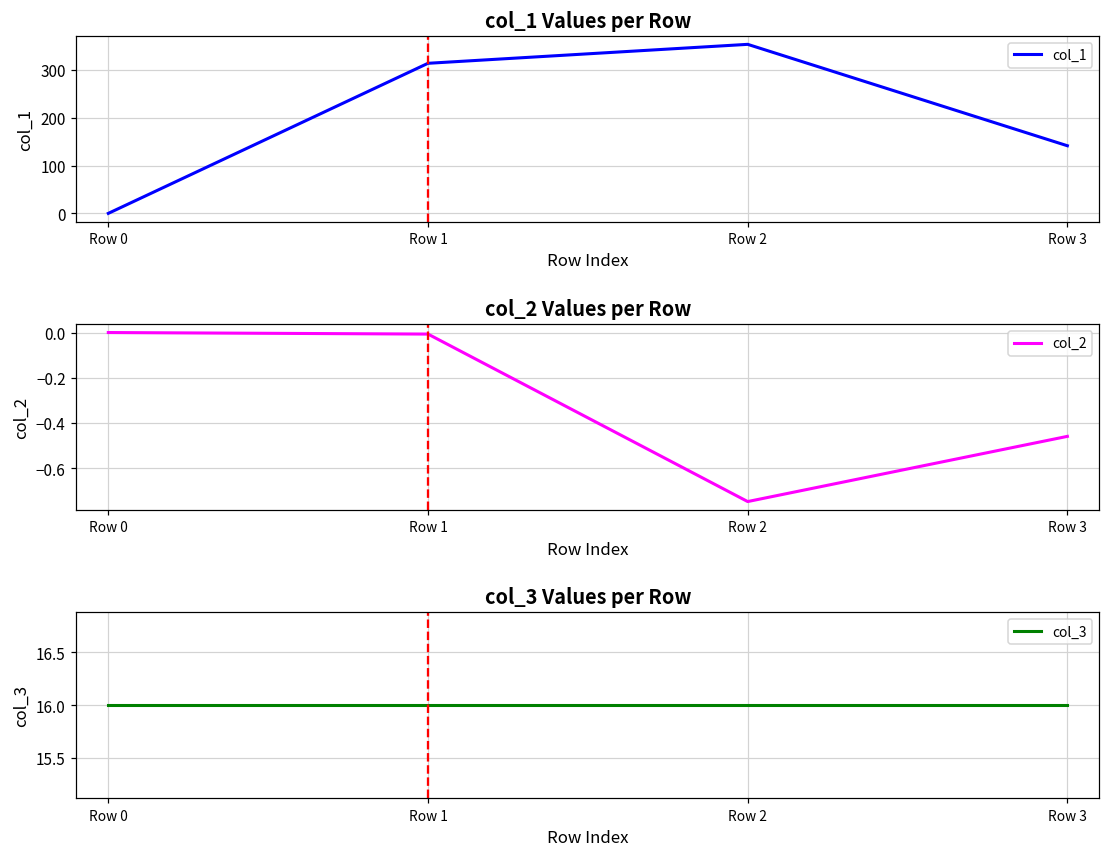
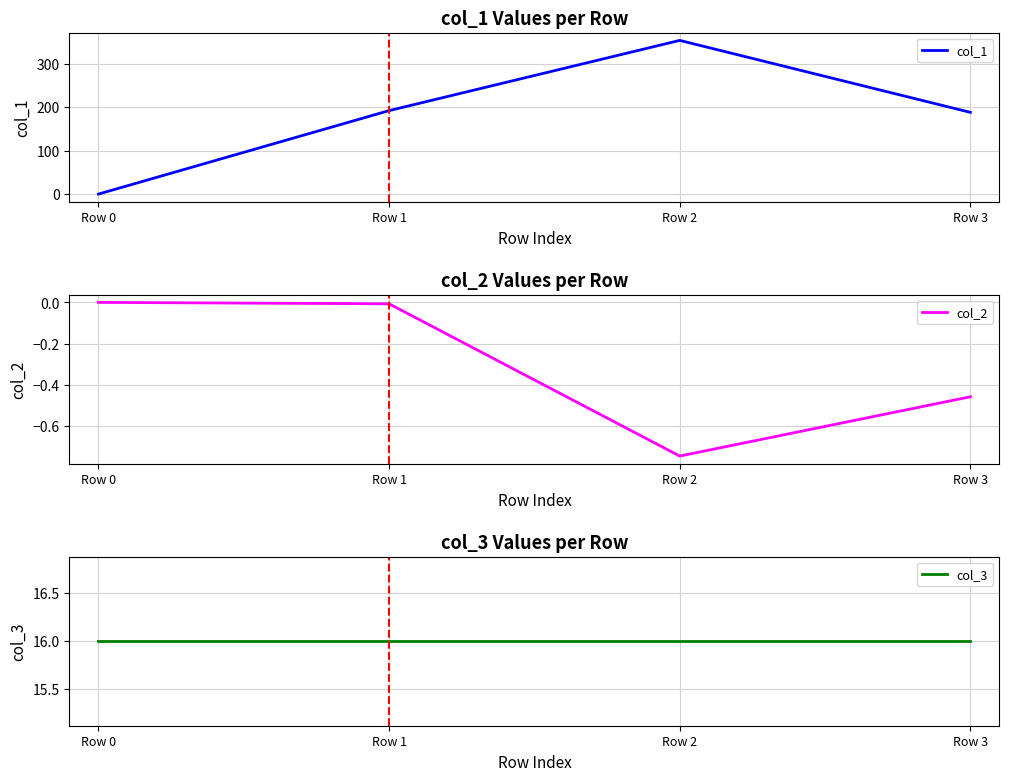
col_1 Values per Row, Row 1: 310 -> 190
col_1 Values per Row, Row 3: 140 -> 190
